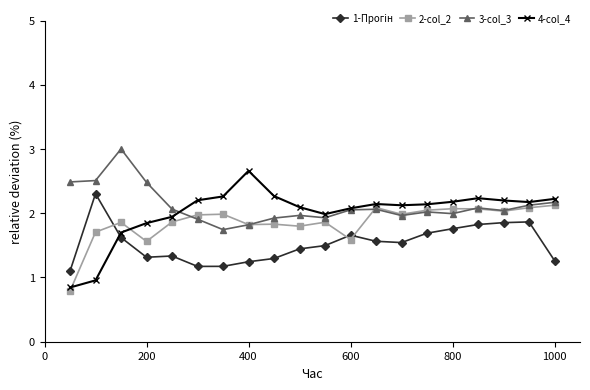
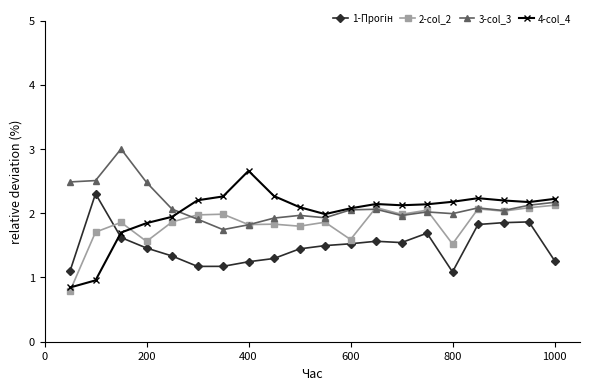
1-Прогін, 200: 1.3 -> 1.5
1-Прогін, 600: 1.7 -> 1.5
1-Прогін, 800: 1.8 -> 1.1
2-col_2, 800: 2.1 -> 1.5
